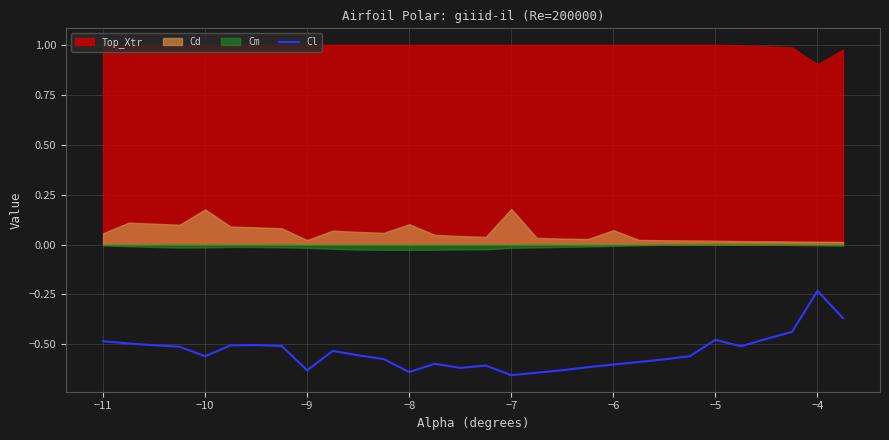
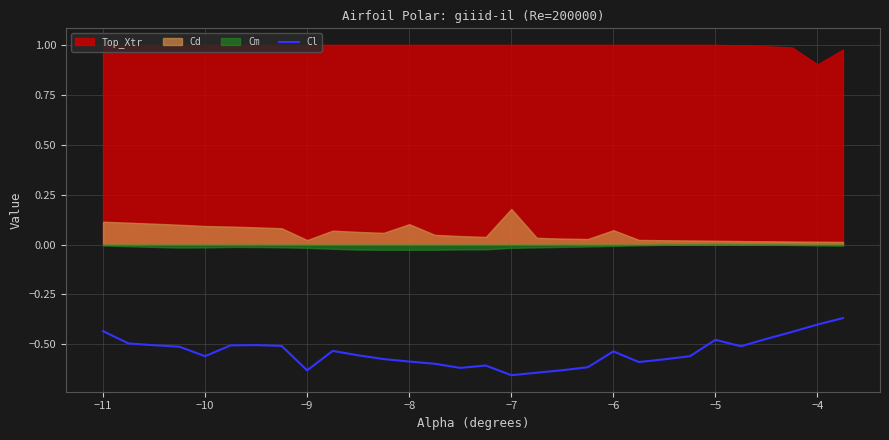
Cl, −11: -0.48 -> -0.43
Cd, −11: 0.06 -> 0.11
Cd, −10: 0.18 -> 0.09
Cl, −8: -0.64 -> -0.59
Cl, −6: -0.60 -> -0.54
Cl, −4: -0.23 -> -0.40
